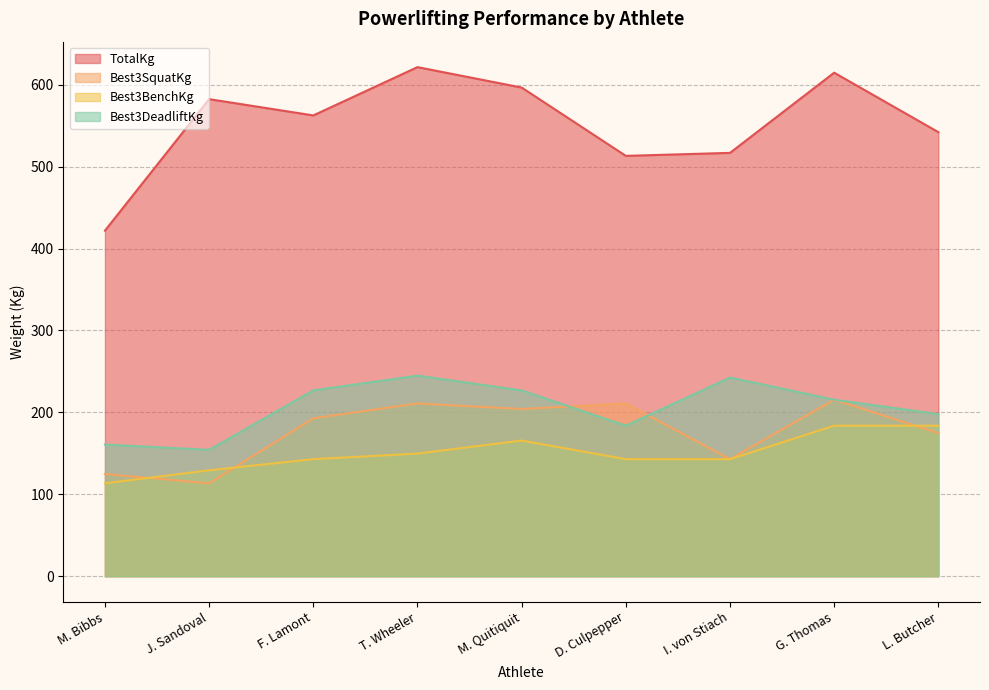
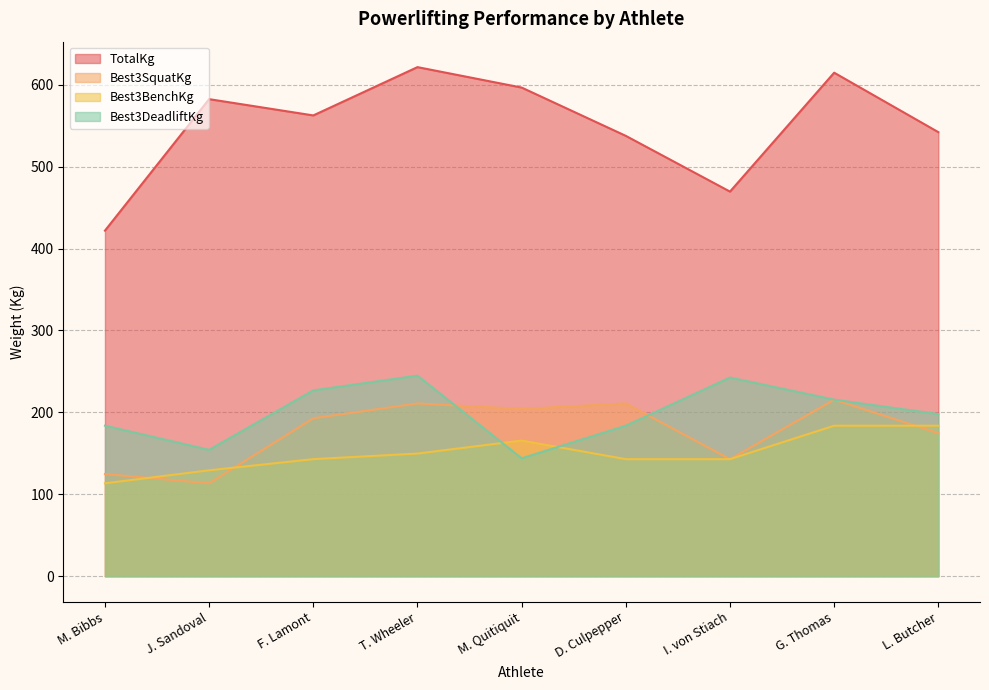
Best3DeadliftKg, M. Bibbs: 160 -> 180
Best3DeadliftKg, M. Quitiquit: 230 -> 140
TotalKg, D. Culpepper: 510 -> 540
TotalKg, I. von Stiach: 520 -> 470
